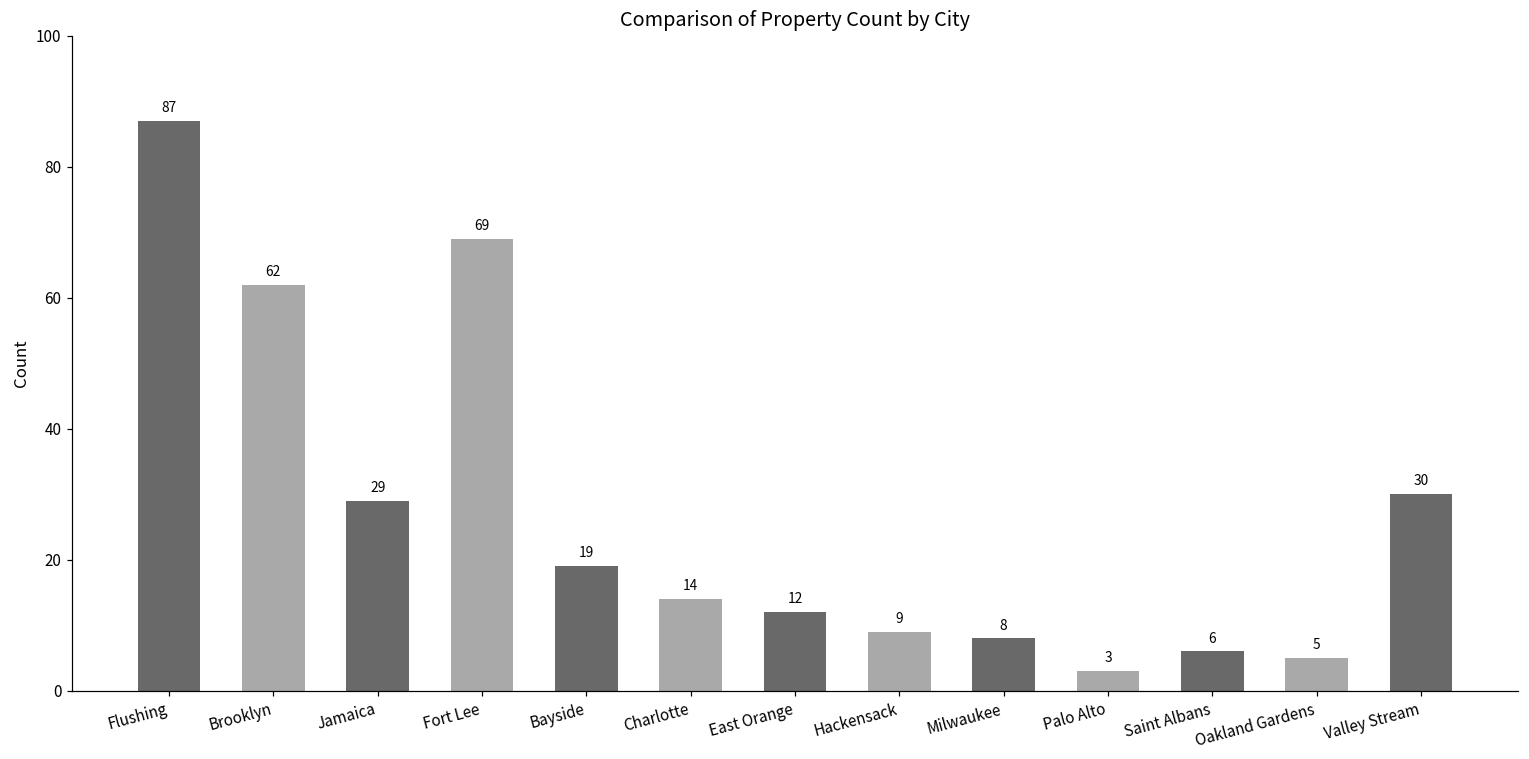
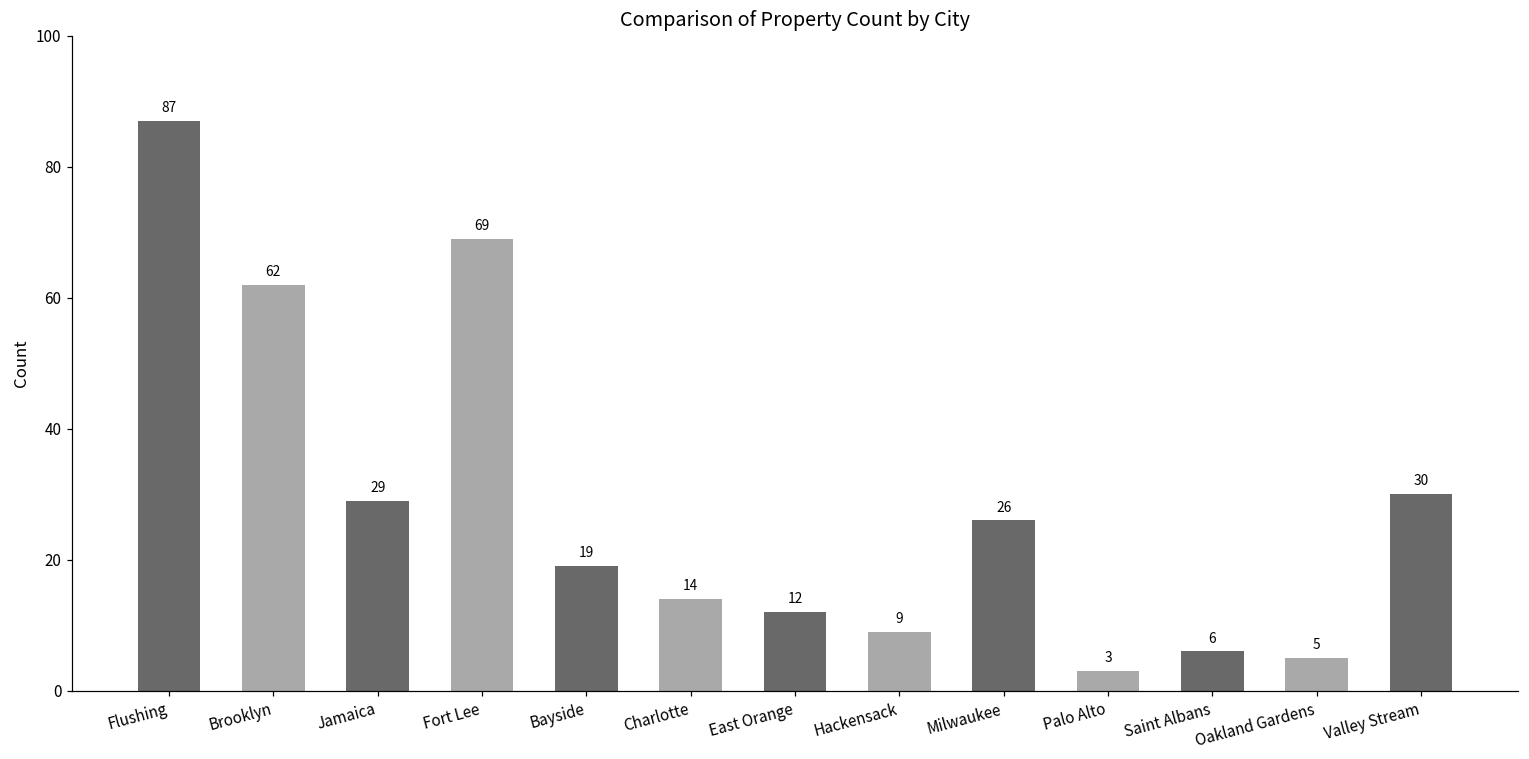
Milwaukee: 8 -> 26
